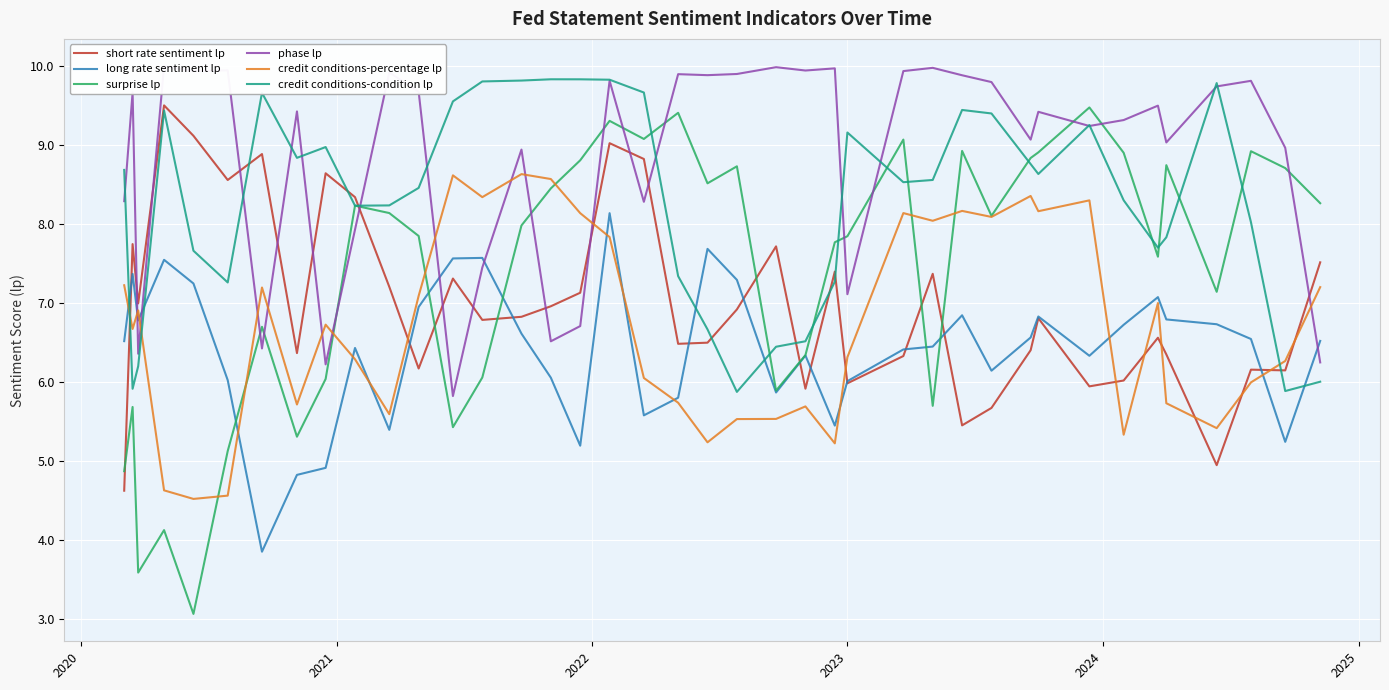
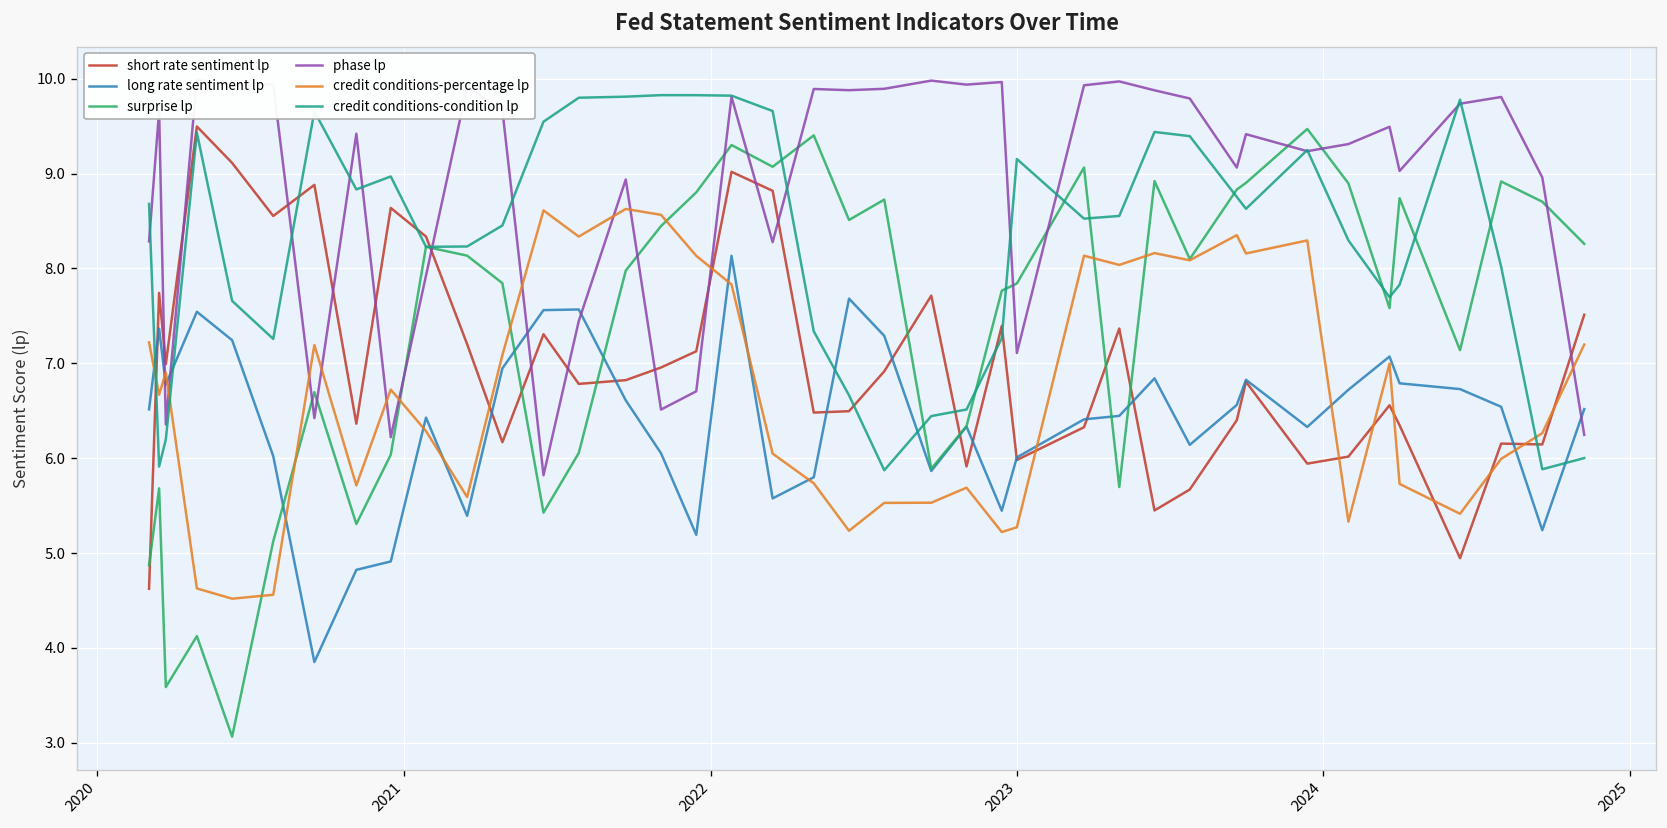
credit conditions-percentage lp, 2023: 6.3 -> 5.3
